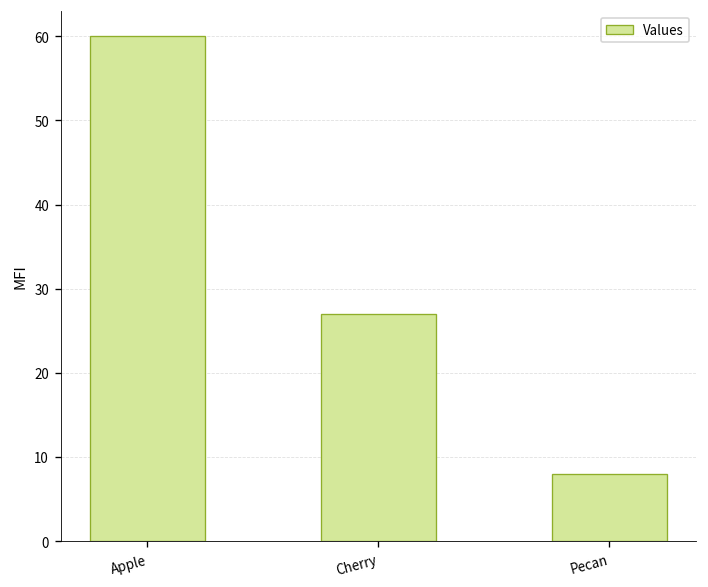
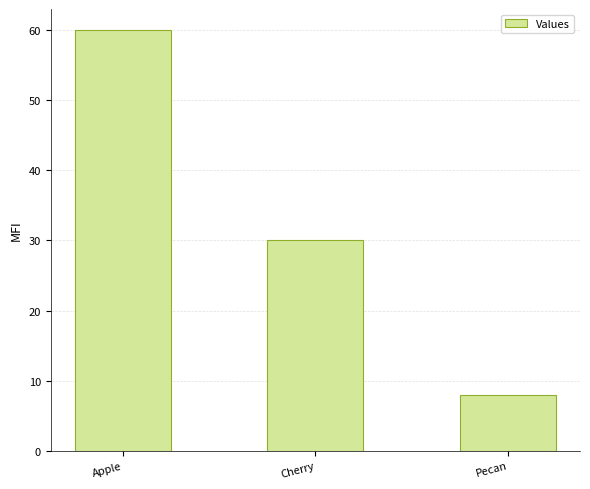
Cherry: 27 -> 30
